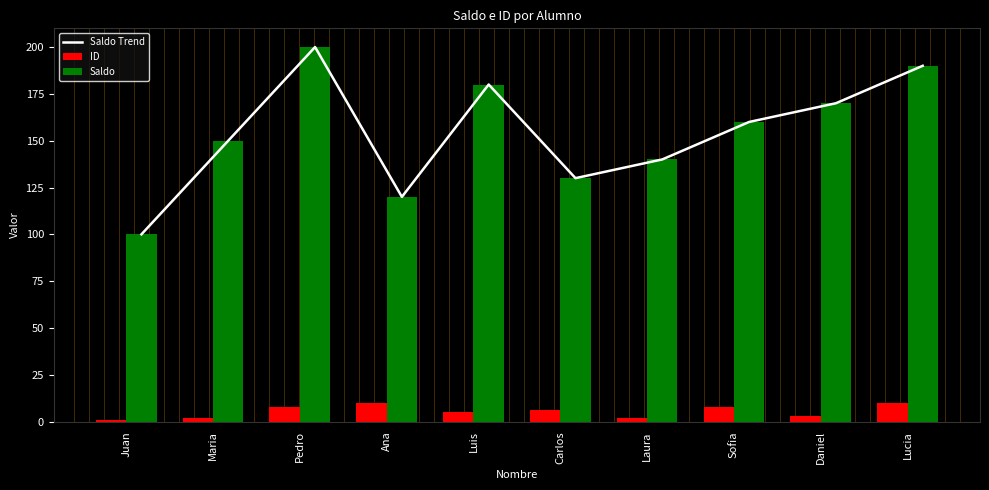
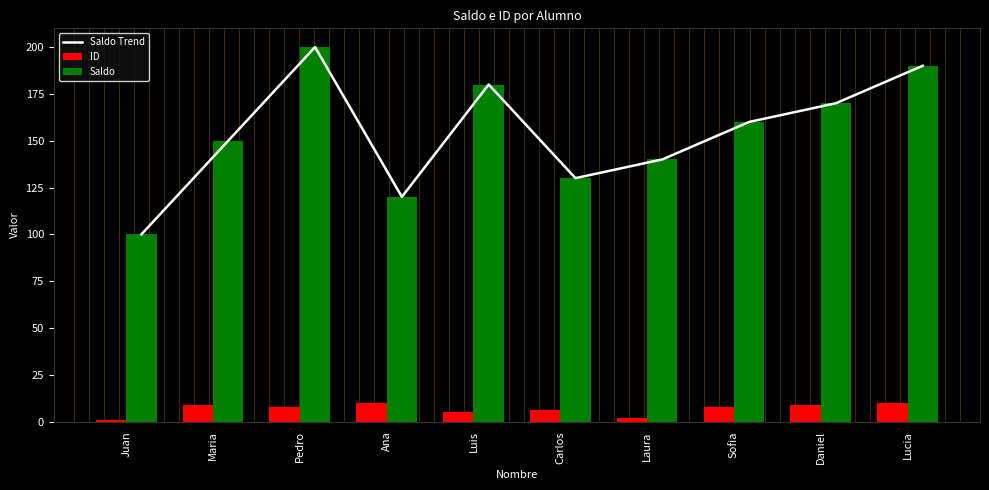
ID, Maria: 2 -> 9
ID, Daniel: 3 -> 9
